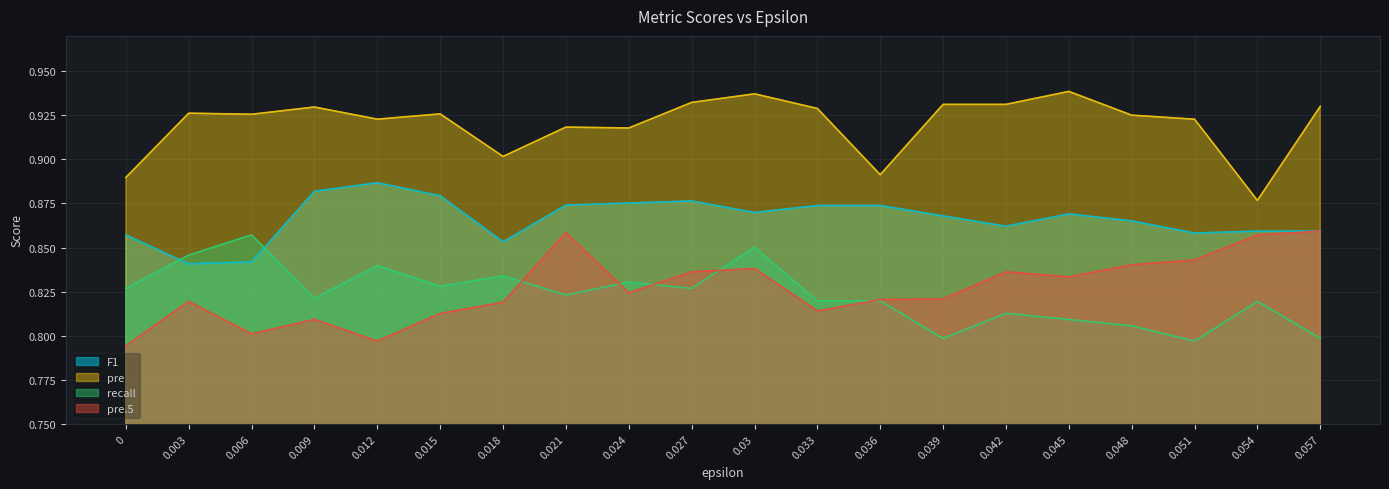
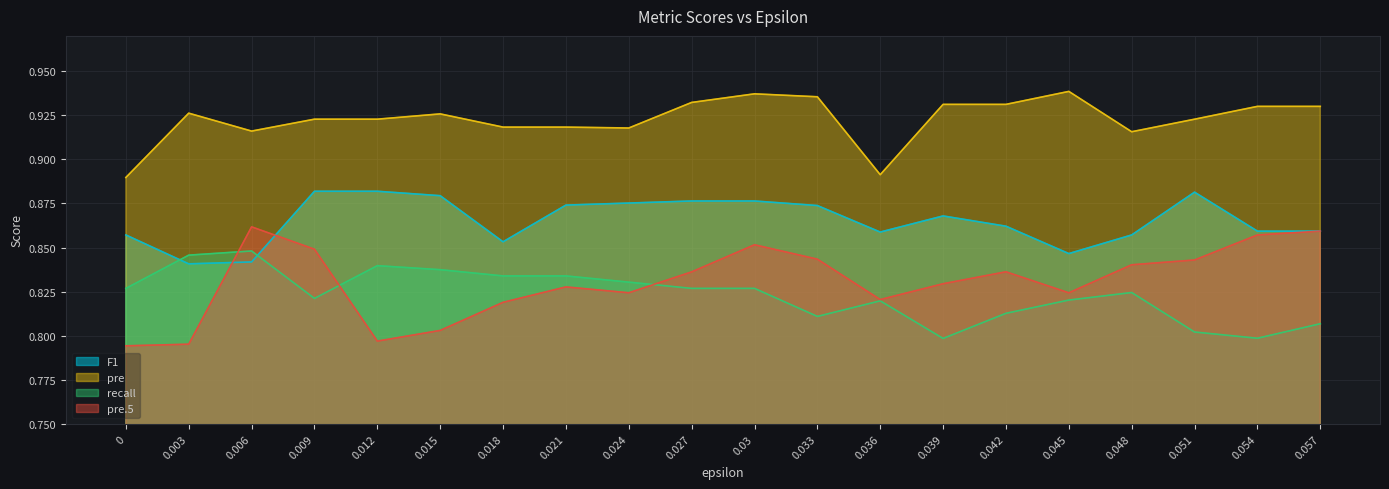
pre.5, 0.003: 0.819 -> 0.795
pre, 0.006: 0.926 -> 0.916
recall, 0.006: 0.857 -> 0.848
pre.5, 0.006: 0.801 -> 0.862
pre, 0.009: 0.930 -> 0.923
pre.5, 0.009: 0.809 -> 0.849
F1, 0.012: 0.887 -> 0.882
recall, 0.015: 0.828 -> 0.837
pre.5, 0.015: 0.813 -> 0.803
pre, 0.018: 0.902 -> 0.918
recall, 0.021: 0.823 -> 0.834
pre.5, 0.021: 0.858 -> 0.828
F1, 0.03: 0.870 -> 0.876
recall, 0.03: 0.850 -> 0.827
pre.5, 0.03: 0.838 -> 0.852
pre, 0.033: 0.929 -> 0.935
recall, 0.033: 0.820 -> 0.811
pre.5, 0.033: 0.814 -> 0.843
F1, 0.036: 0.874 -> 0.859
pre.5, 0.039: 0.821 -> 0.829
F1, 0.045: 0.869 -> 0.847
recall, 0.045: 0.809 -> 0.820
pre.5, 0.045: 0.833 -> 0.824
F1, 0.048: 0.865 -> 0.857
pre, 0.048: 0.925 -> 0.916
recall, 0.048: 0.806 -> 0.825
F1, 0.051: 0.858 -> 0.881
recall, 0.051: 0.797 -> 0.802
pre, 0.054: 0.877 -> 0.930
recall, 0.054: 0.820 -> 0.799
recall, 0.057: 0.799 -> 0.807
